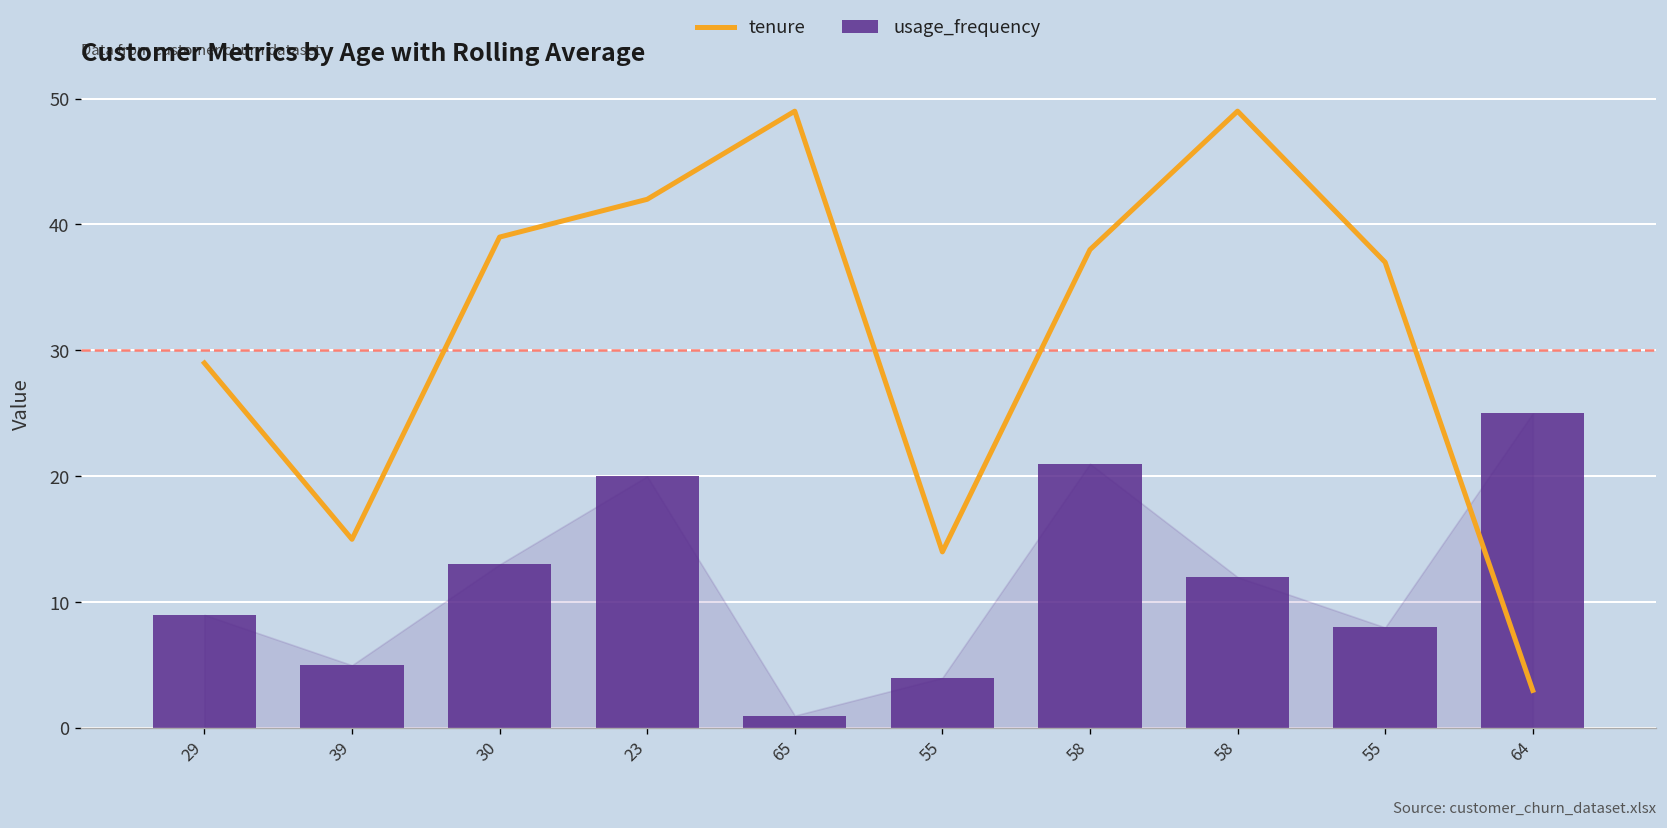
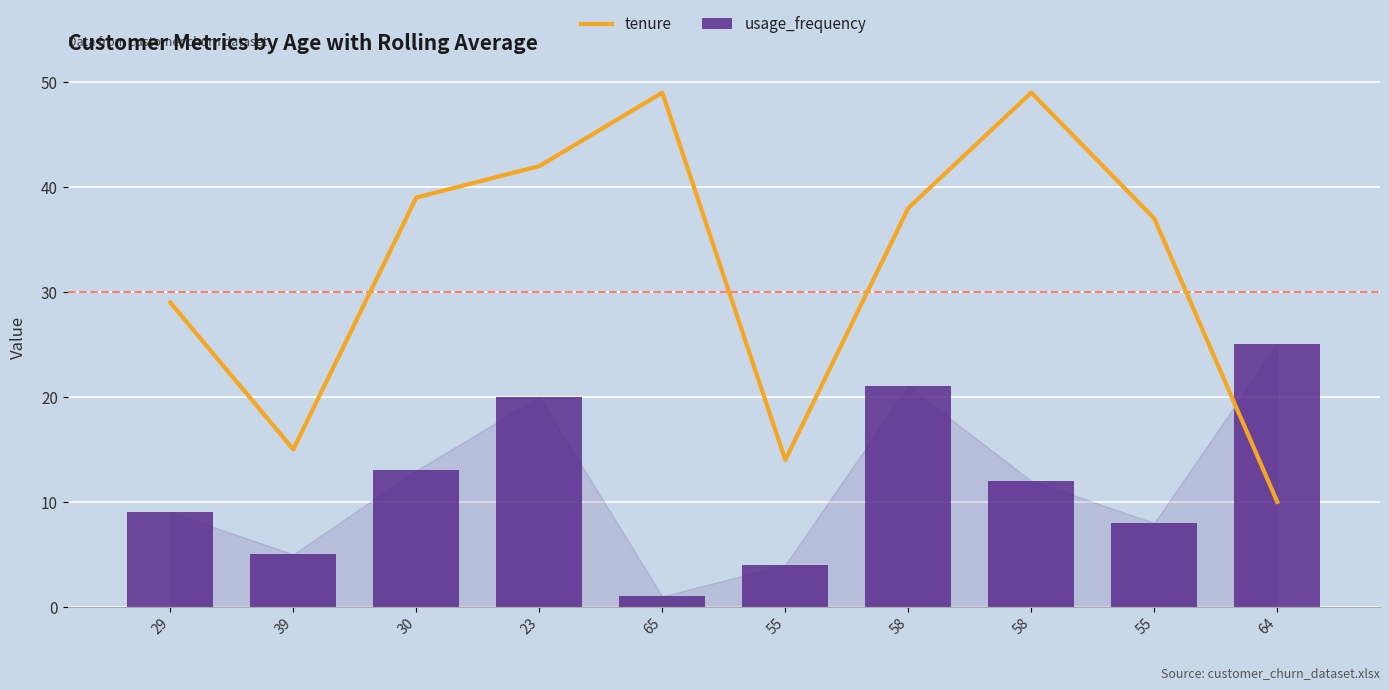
tenure, 64: 3 -> 10
